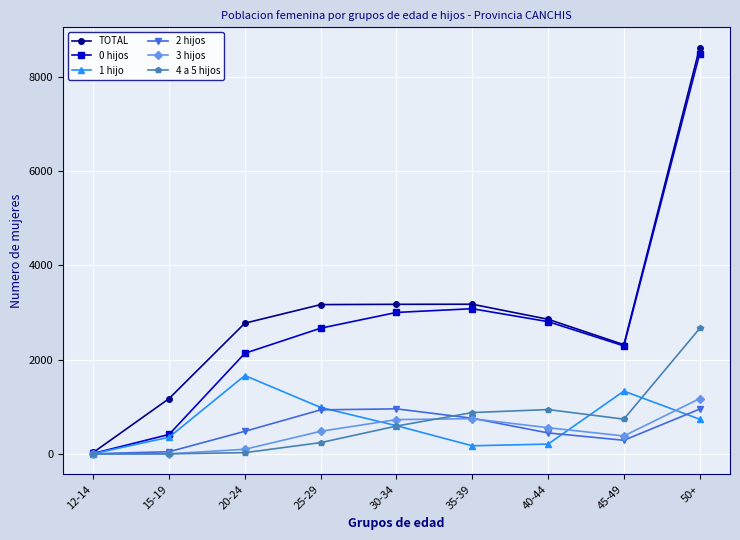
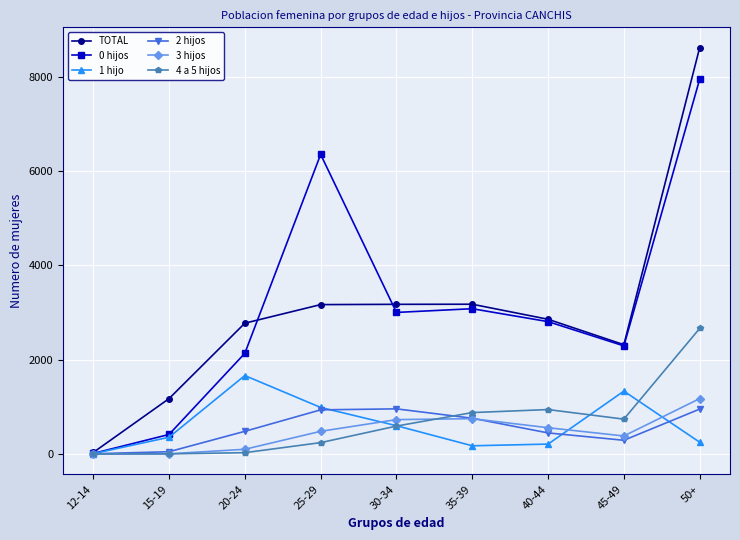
0 hijos, 25-29: 2700 -> 6400
0 hijos, 50+: 8500 -> 7900
1 hijo, 50+: 700 -> 300
